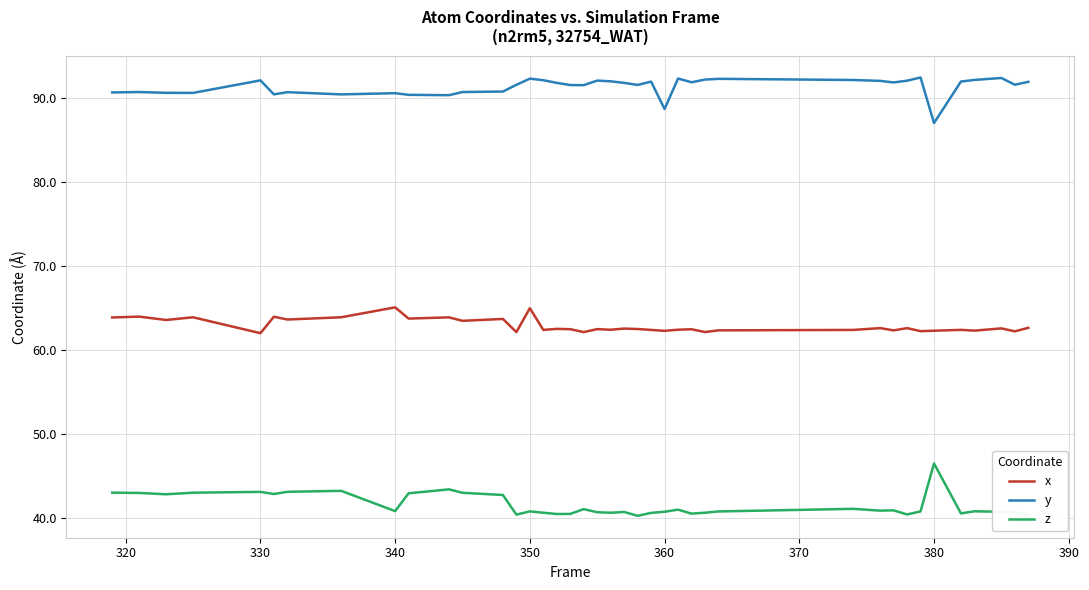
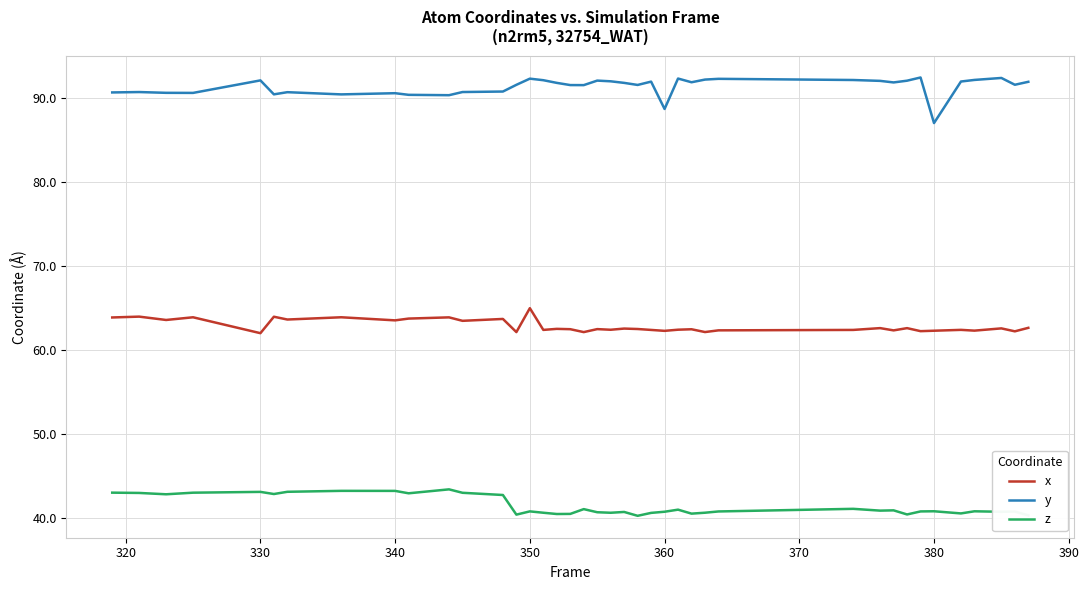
x, 340: 65 -> 64
z, 340: 41 -> 43
z, 380: 47 -> 41
